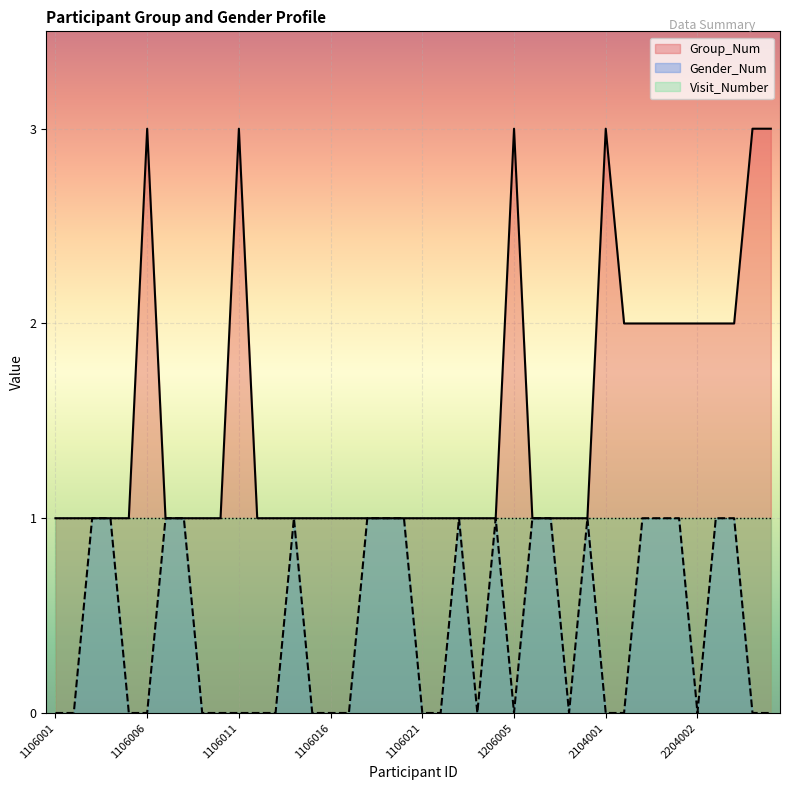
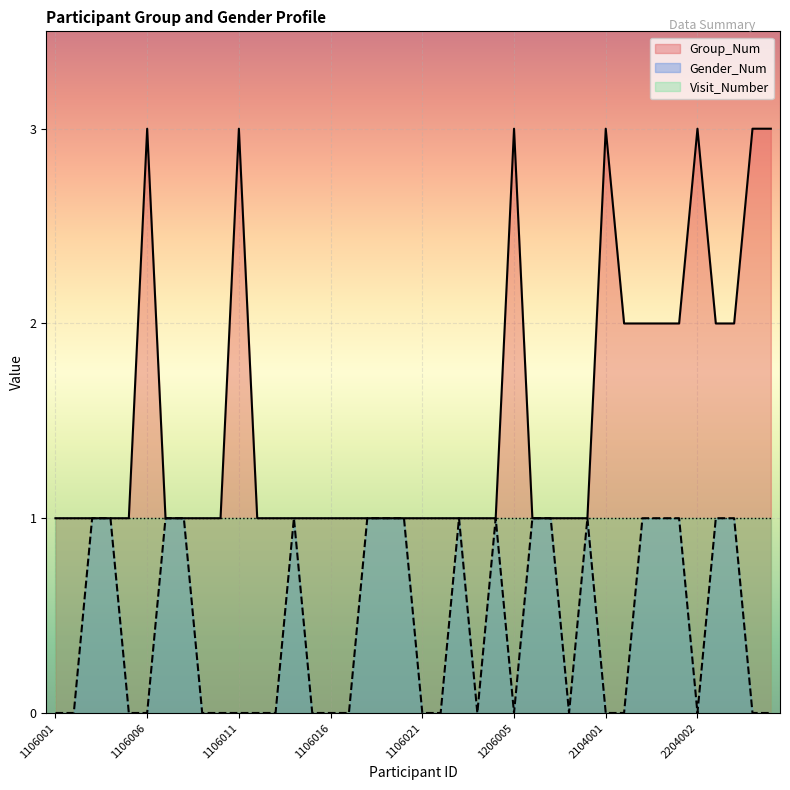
Group_Num, 2204002: 2 -> 3
